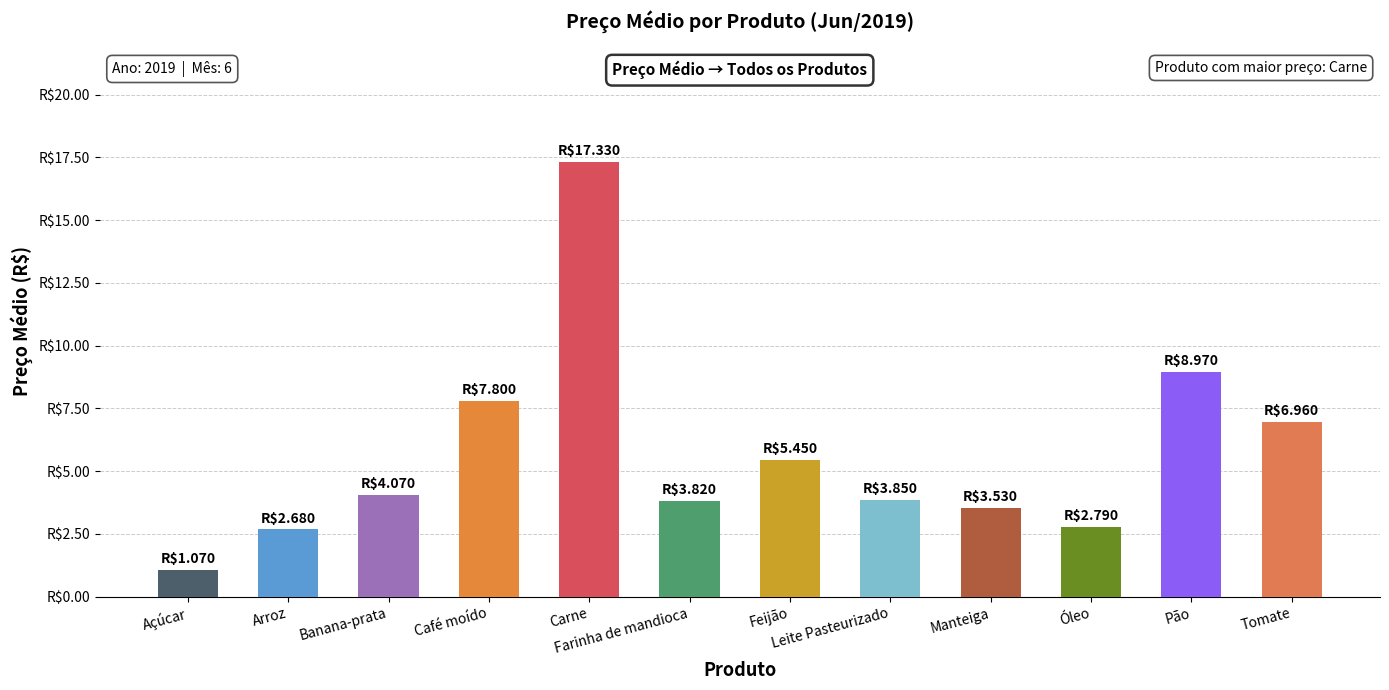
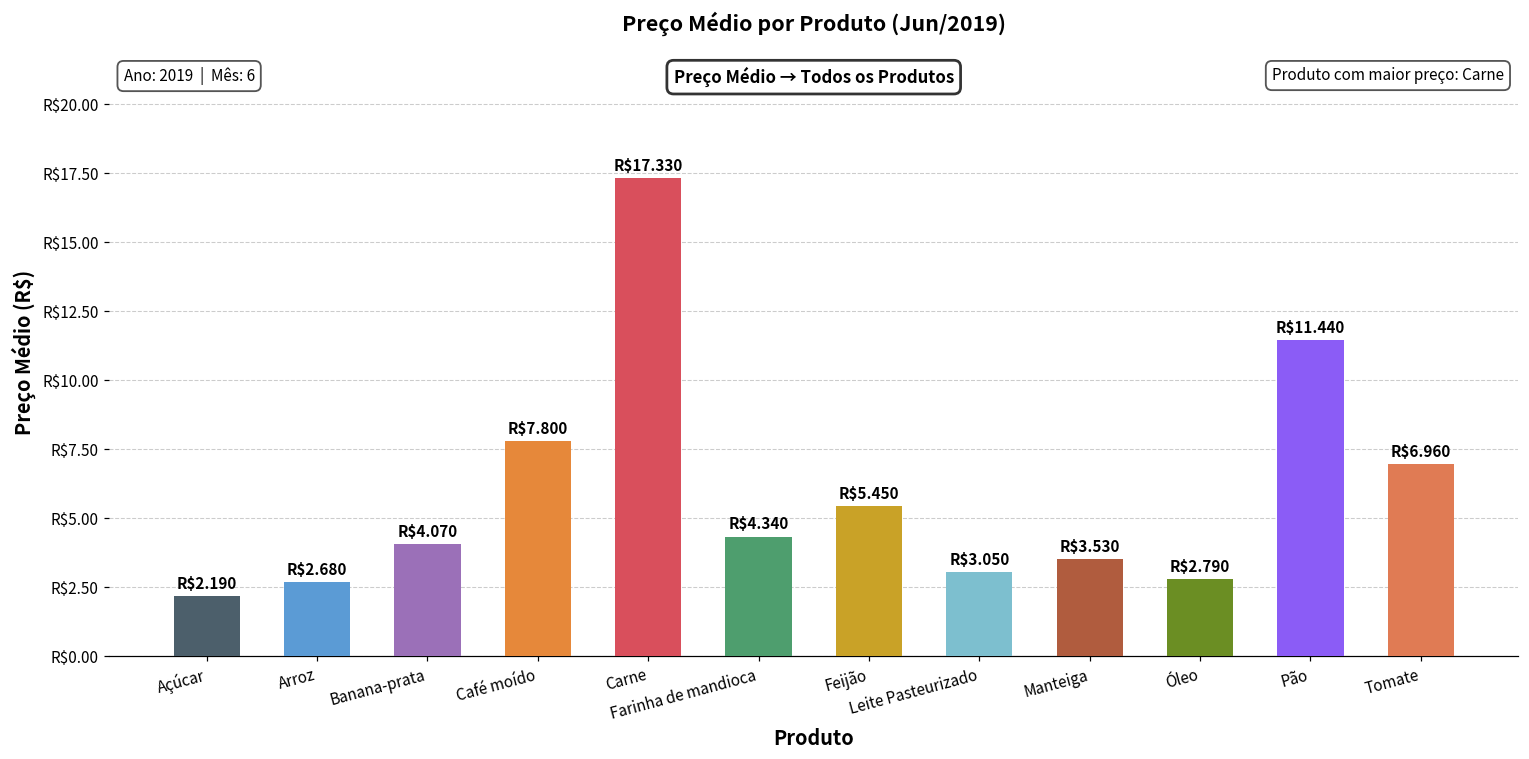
Açúcar: $1.070 -> $2.190
Farinha de mandioca: $3.820 -> $4.340
Leite Pasteurizado: $3.850 -> $3.050
Pão: $8.970 -> $11.440
